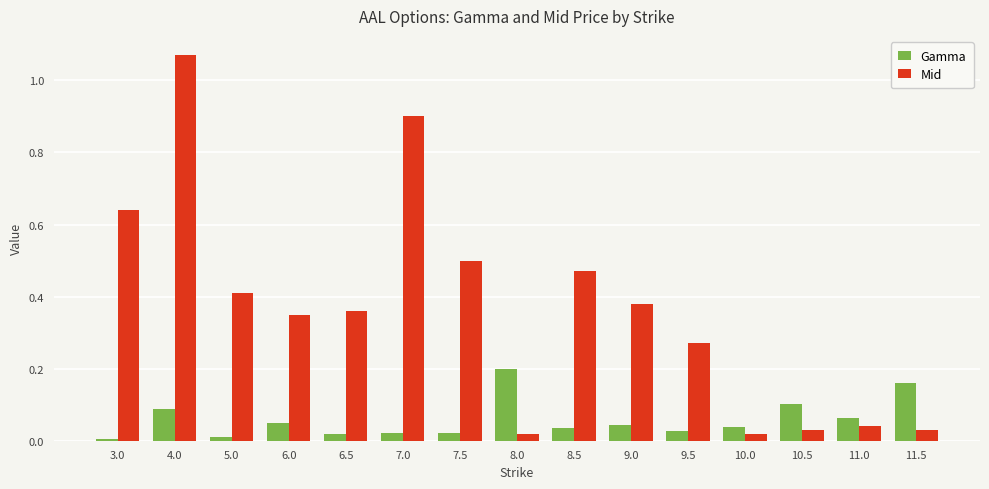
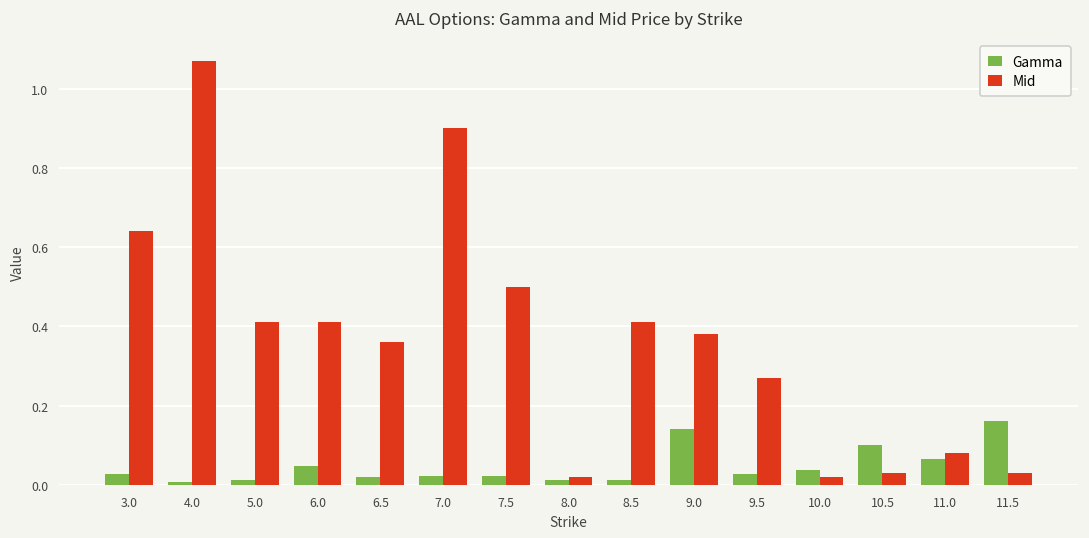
Gamma, 3.0: 0.00 -> 0.03
Gamma, 4.0: 0.09 -> 0.01
Mid, 6.0: 0.35 -> 0.41
Gamma, 8.0: 0.20 -> 0.01
Gamma, 8.5: 0.04 -> 0.01
Mid, 8.5: 0.47 -> 0.41
Gamma, 9.0: 0.04 -> 0.14
Mid, 11.0: 0.04 -> 0.08
